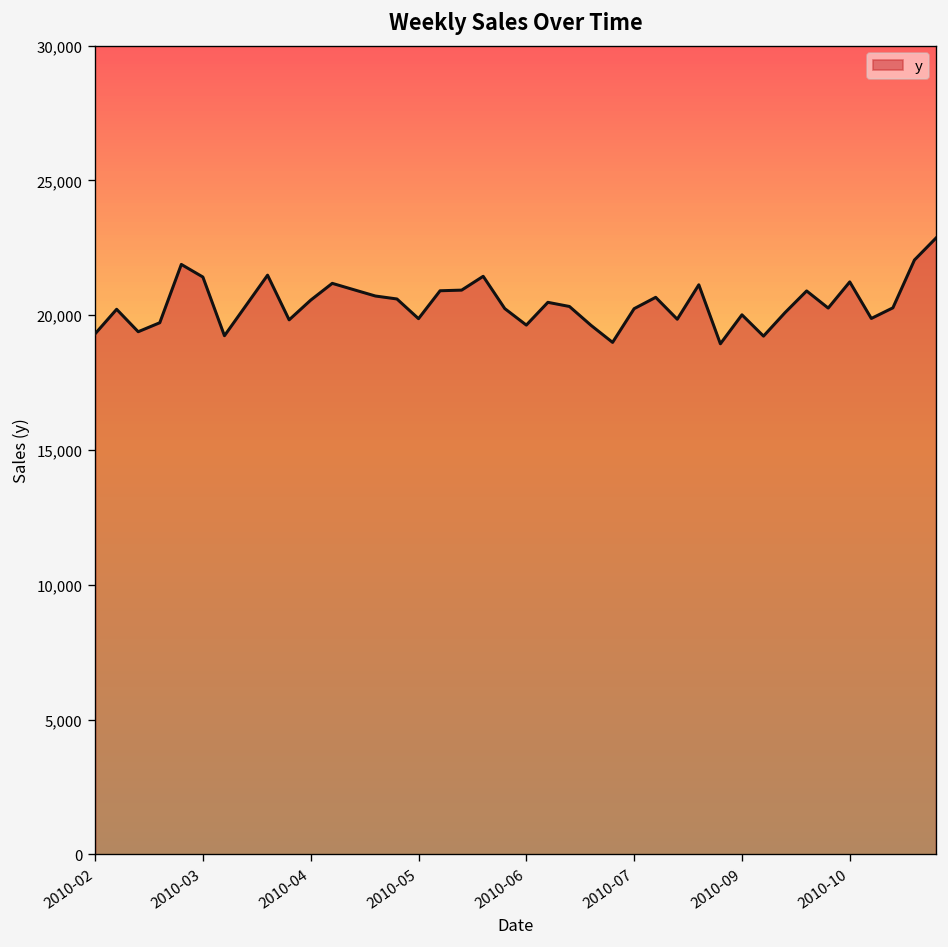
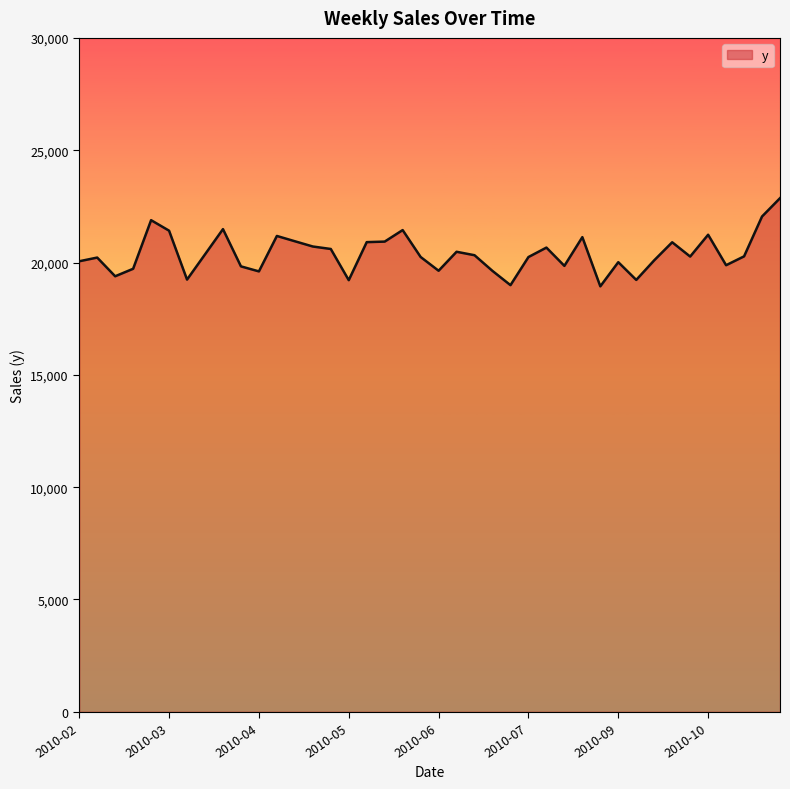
2010-02: 19,300 -> 20,100
2010-04: 20,600 -> 19,600
2010-05: 19,900 -> 19,200
